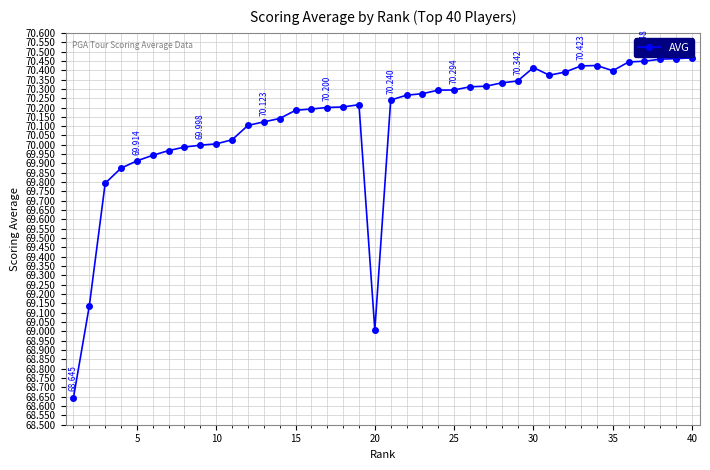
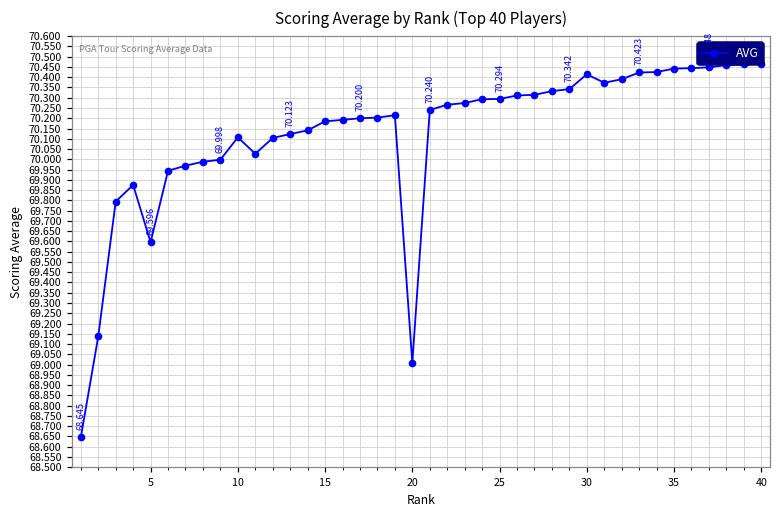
5: 69.914 -> 69.596
10: 70.01 -> 70.11
35: 70.40 -> 70.44
